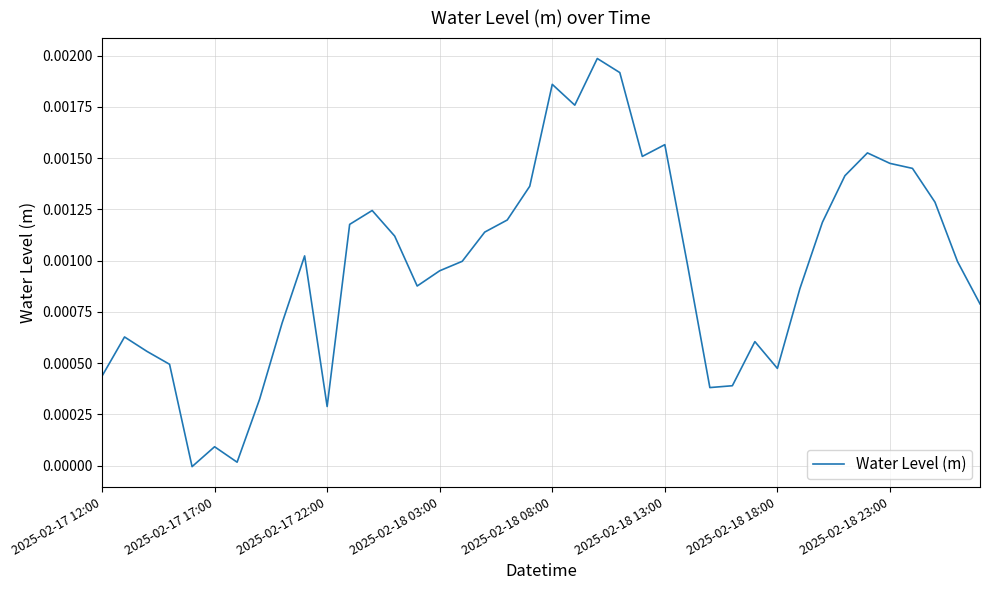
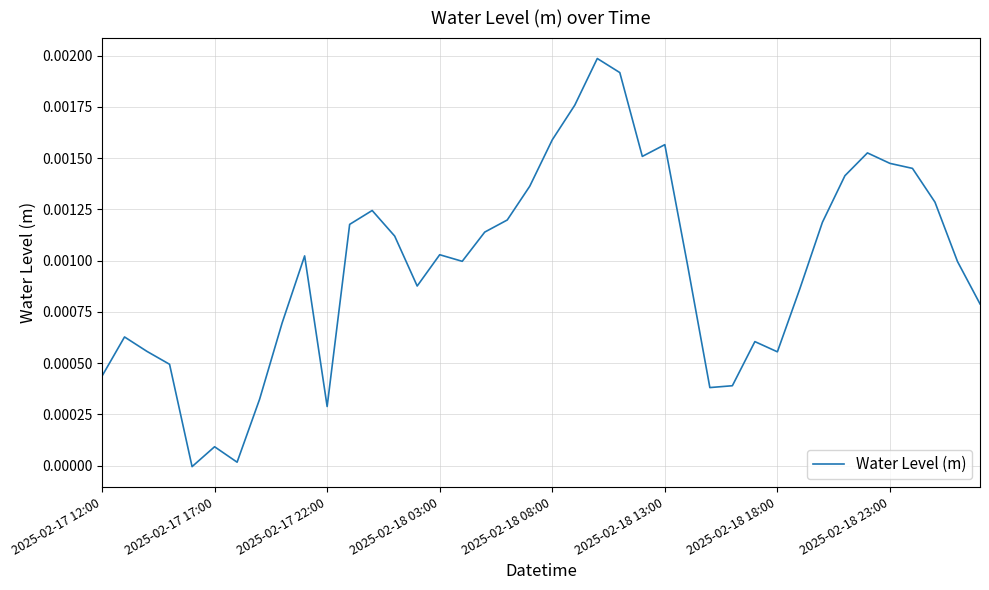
2025-02-18 03:00: 0.00095 -> 0.00103
2025-02-18 08:00: 0.00186 -> 0.00159
2025-02-18 18:00: 0.00047 -> 0.00056
